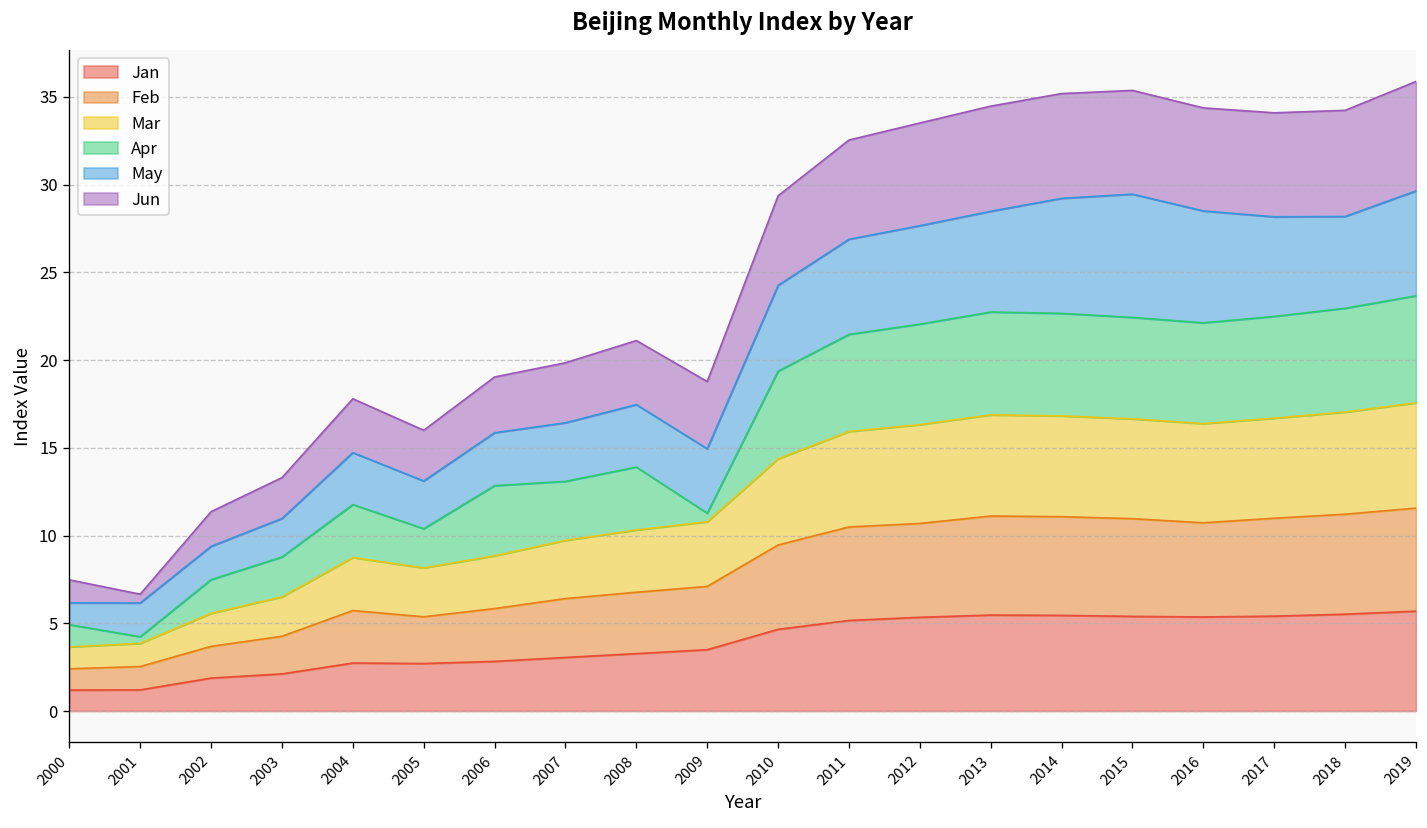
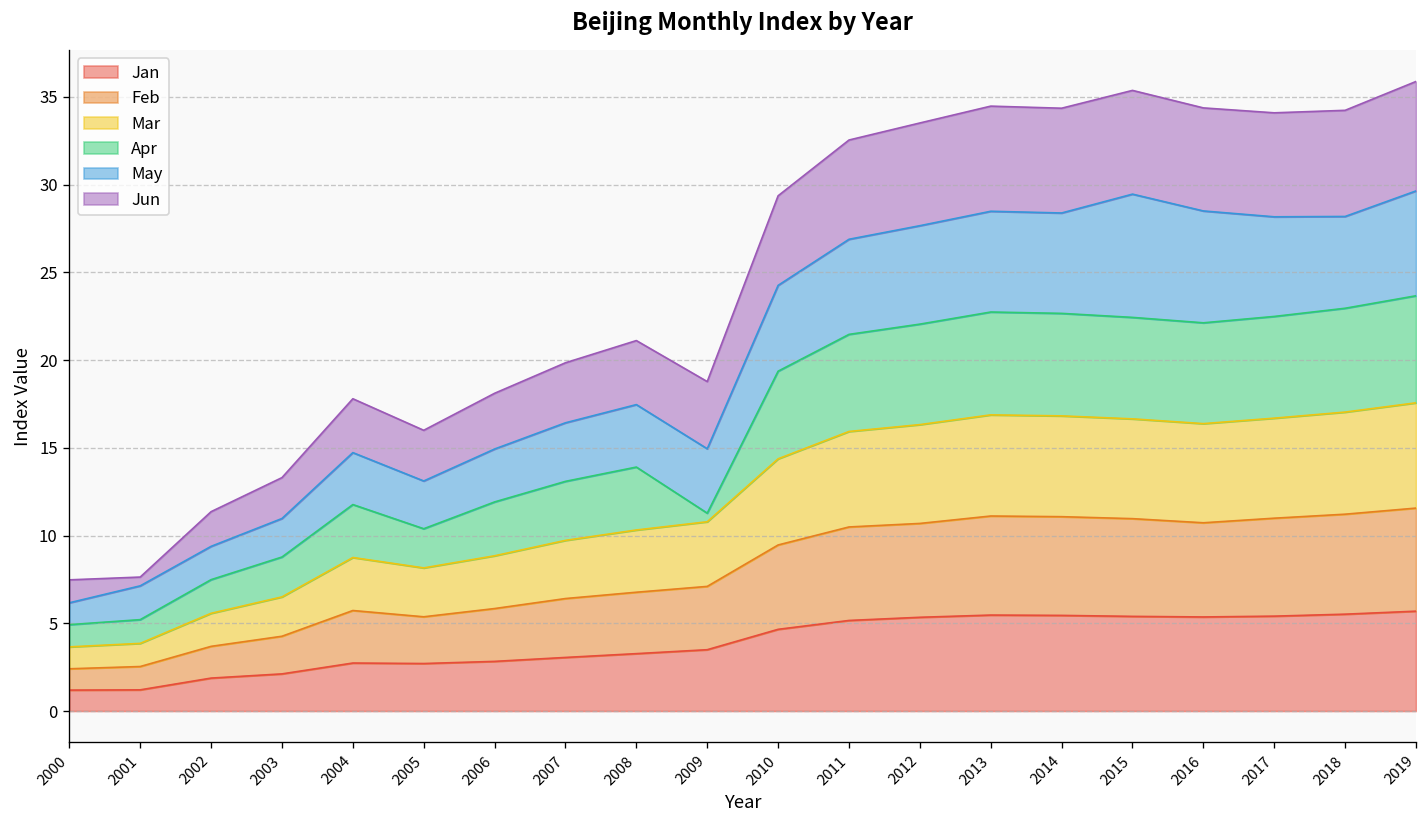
Apr, 2001: 0.4 -> 1.4
Apr, 2006: 4.0 -> 3.1
May, 2014: 6.6 -> 5.7
